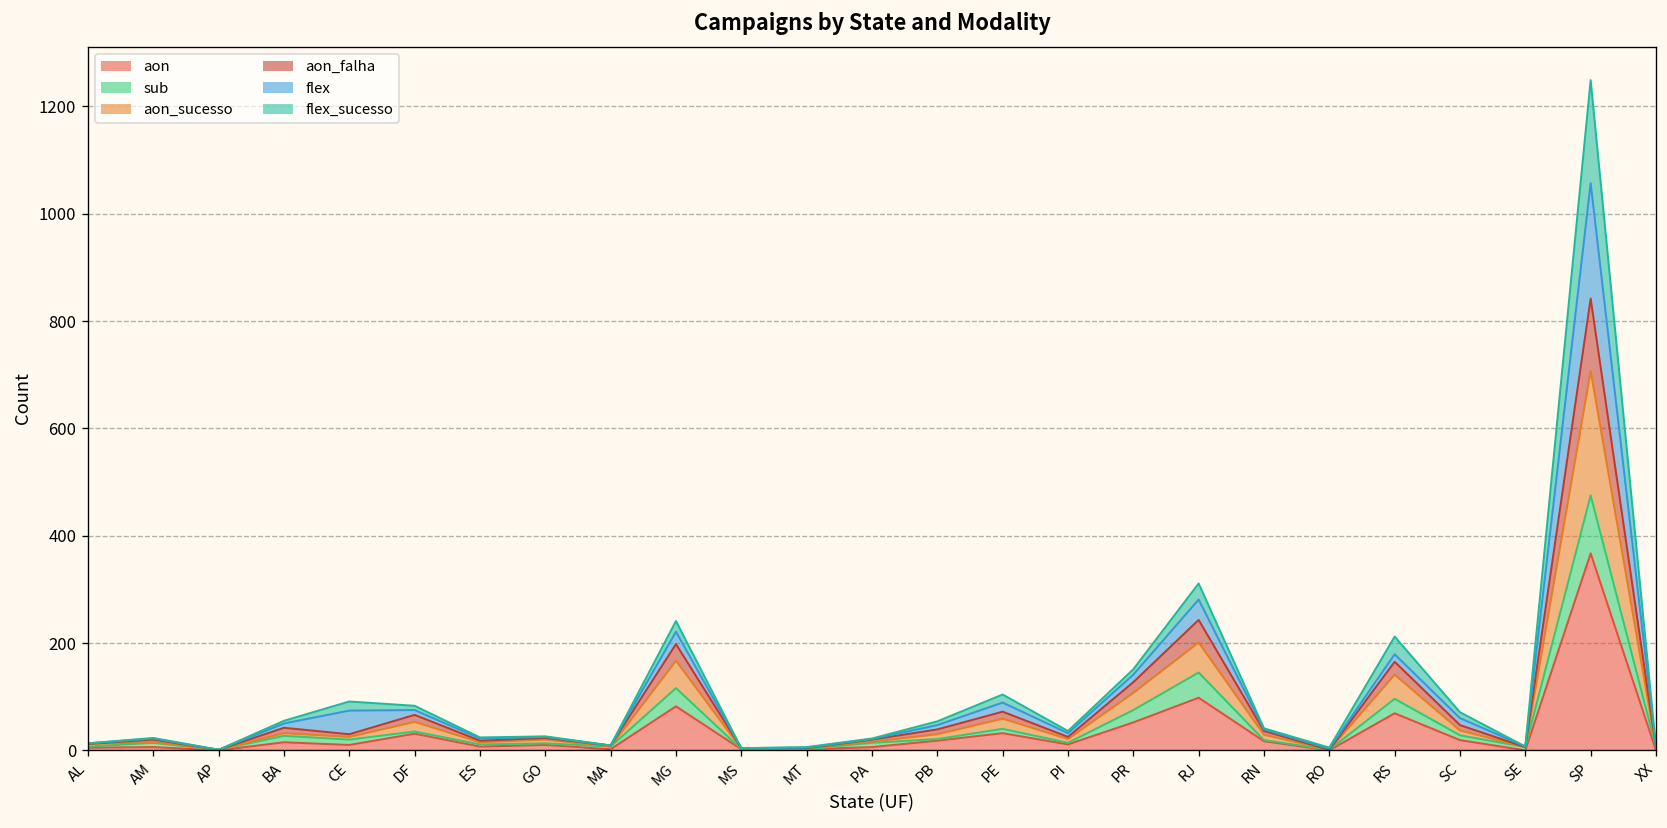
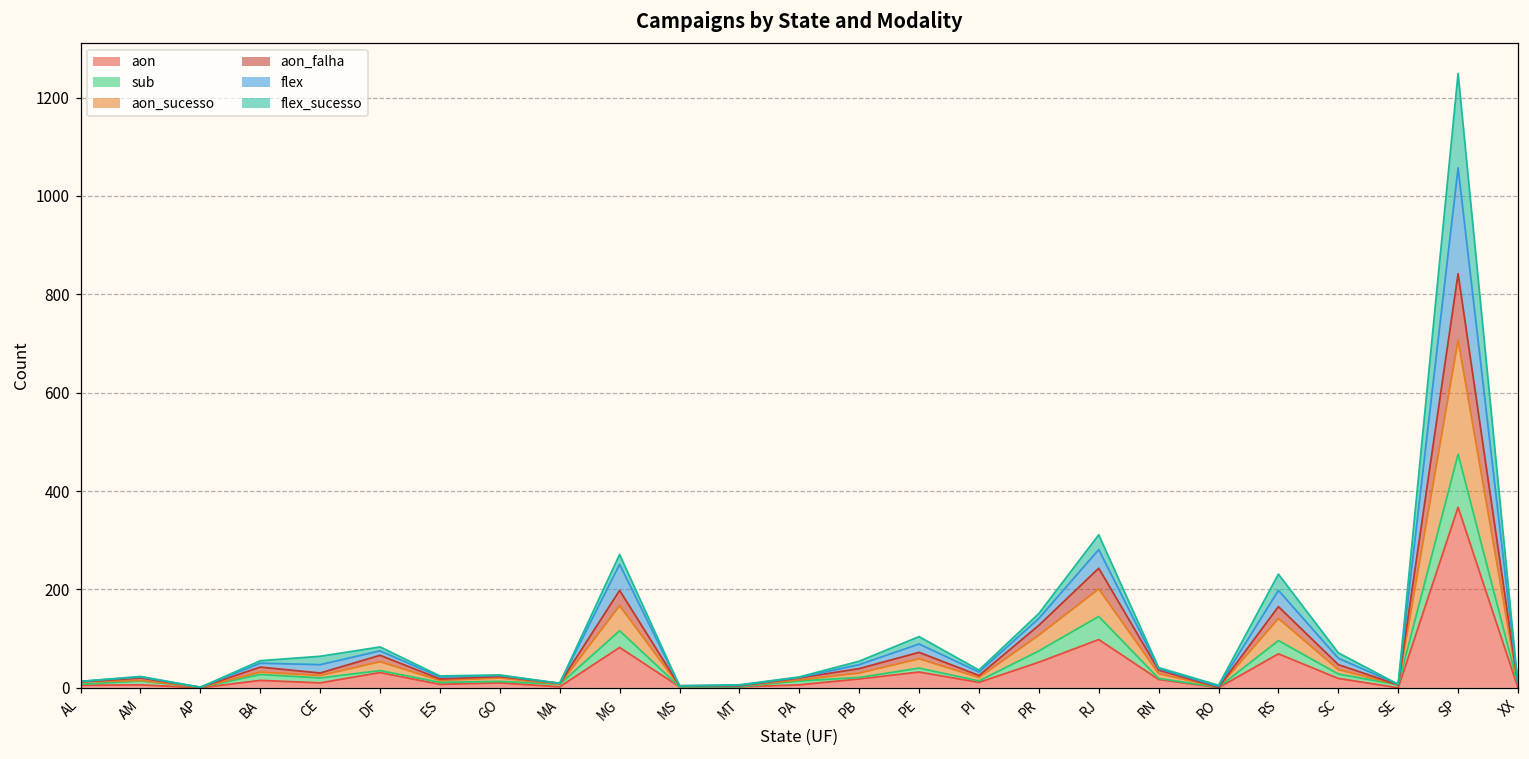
flex, CE: 40 -> 20
flex, MG: 20 -> 50
flex, RS: 10 -> 30
